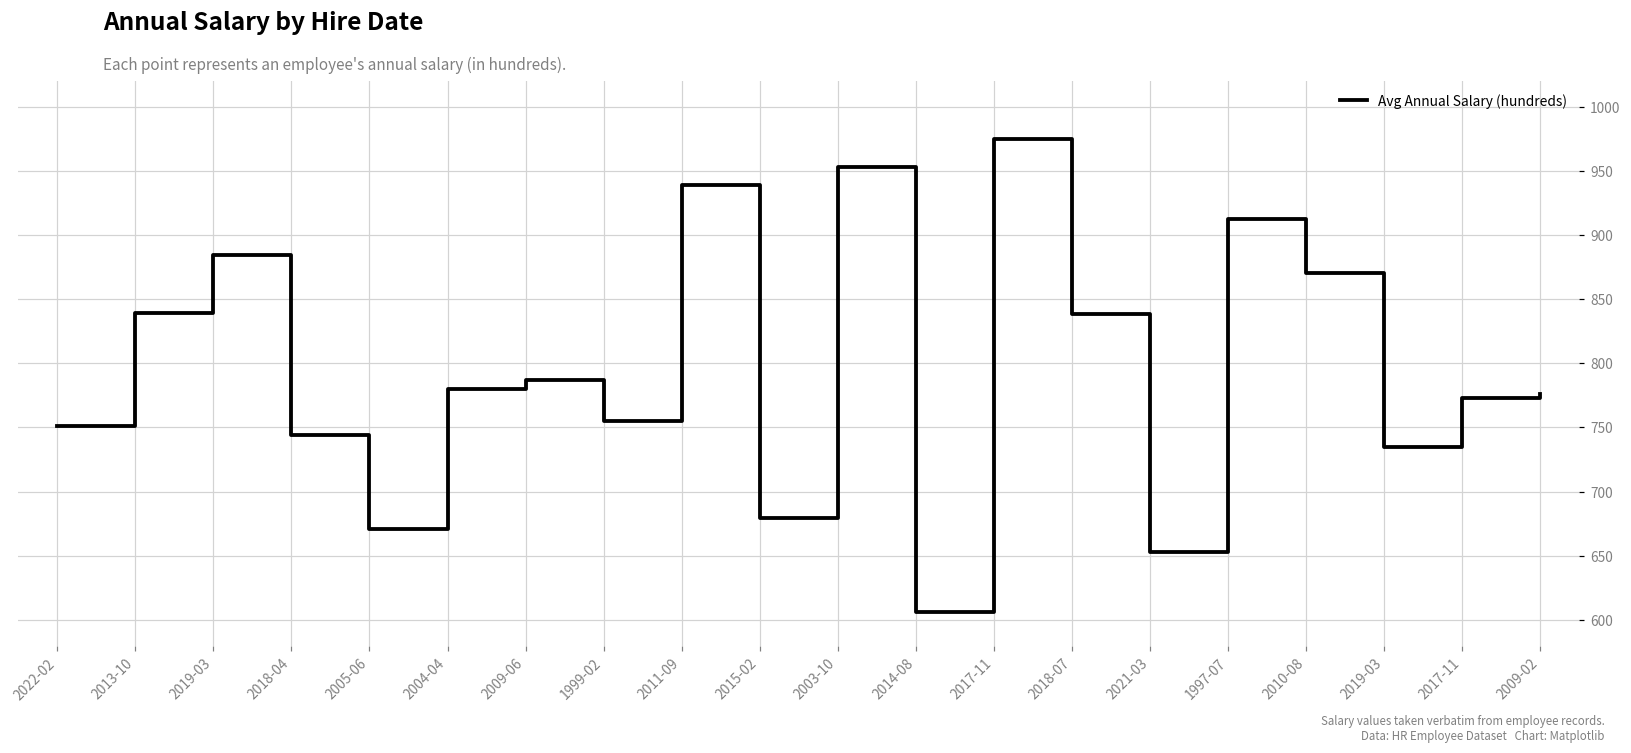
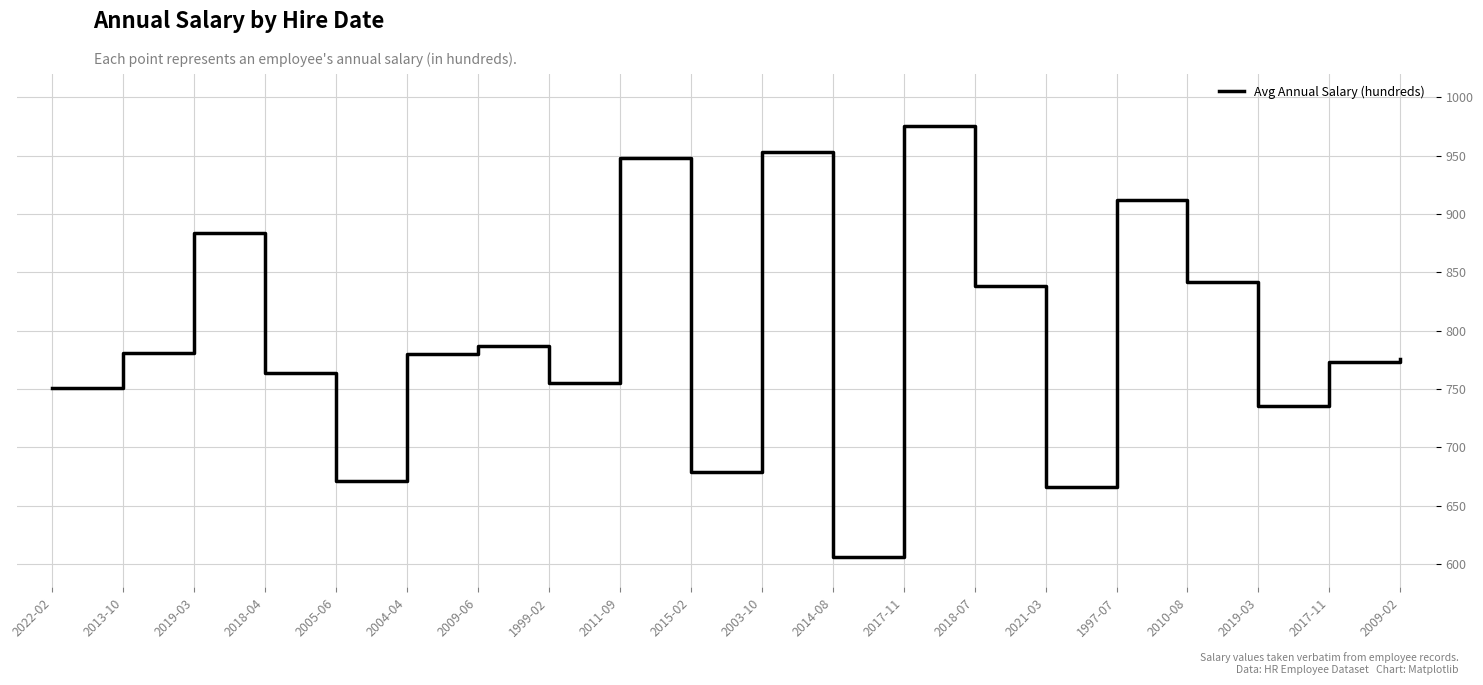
2013-10: 839 -> 781
2018-04: 744 -> 764
2011-09: 939 -> 948
2021-03: 653 -> 666
2010-08: 870 -> 842
